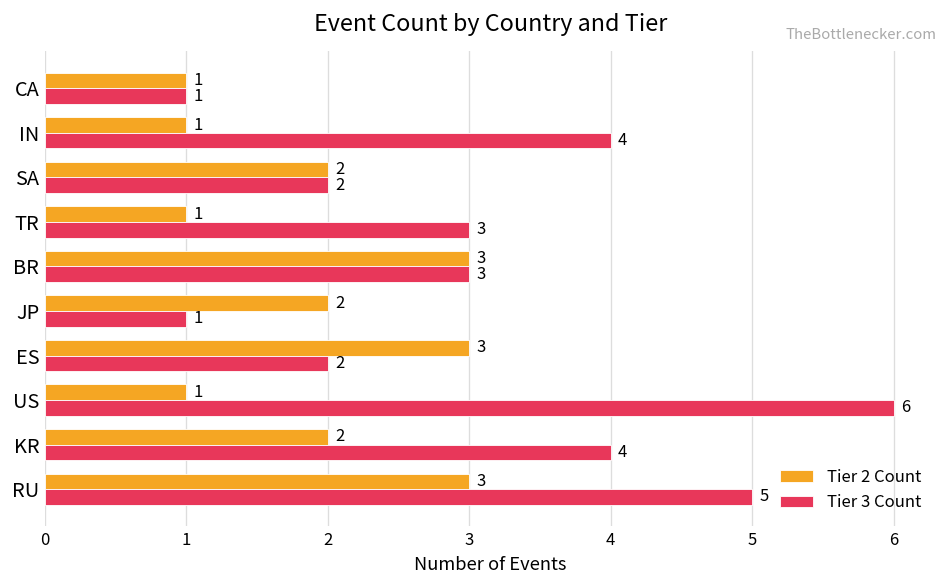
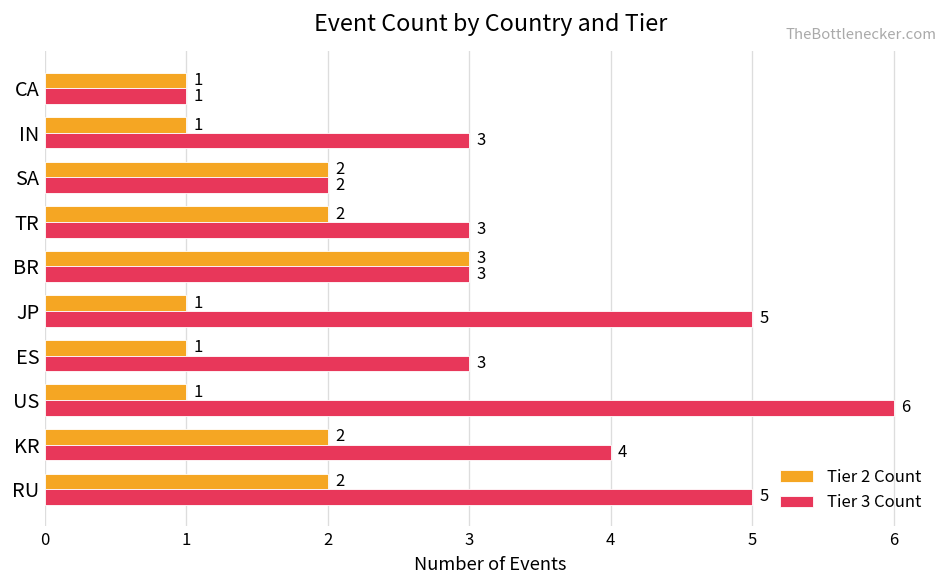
Tier 3 Count, IN: 4 -> 3
Tier 2 Count, TR: 1 -> 2
Tier 2 Count, JP: 2 -> 1
Tier 3 Count, JP: 1 -> 5
Tier 2 Count, ES: 3 -> 1
Tier 3 Count, ES: 2 -> 3
Tier 2 Count, RU: 3 -> 2
